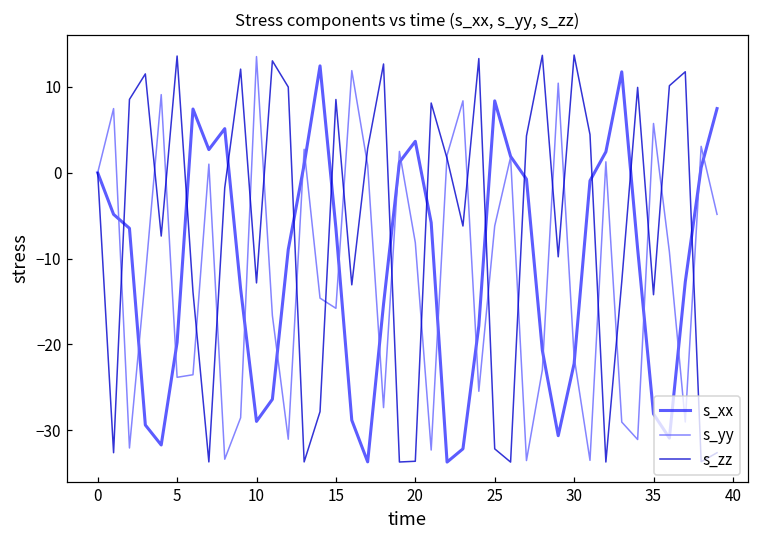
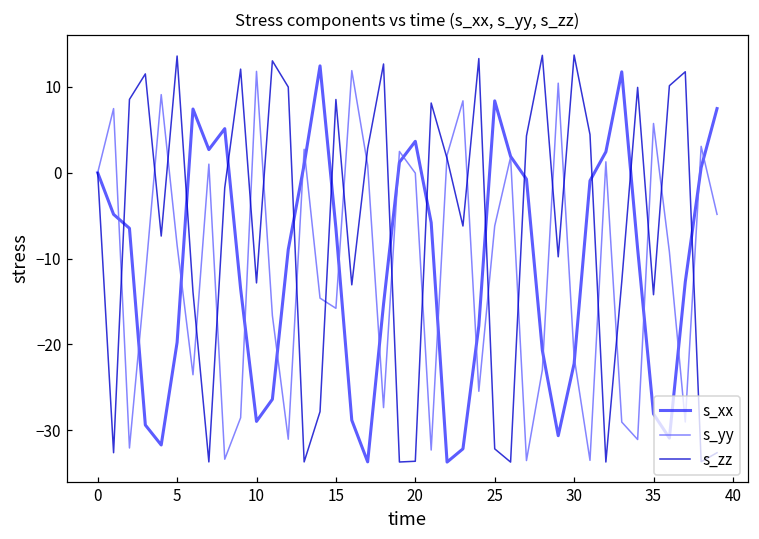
s_yy, 5: -24 -> -8
s_yy, 10: 14 -> 12
s_yy, 20: -8 -> 0
